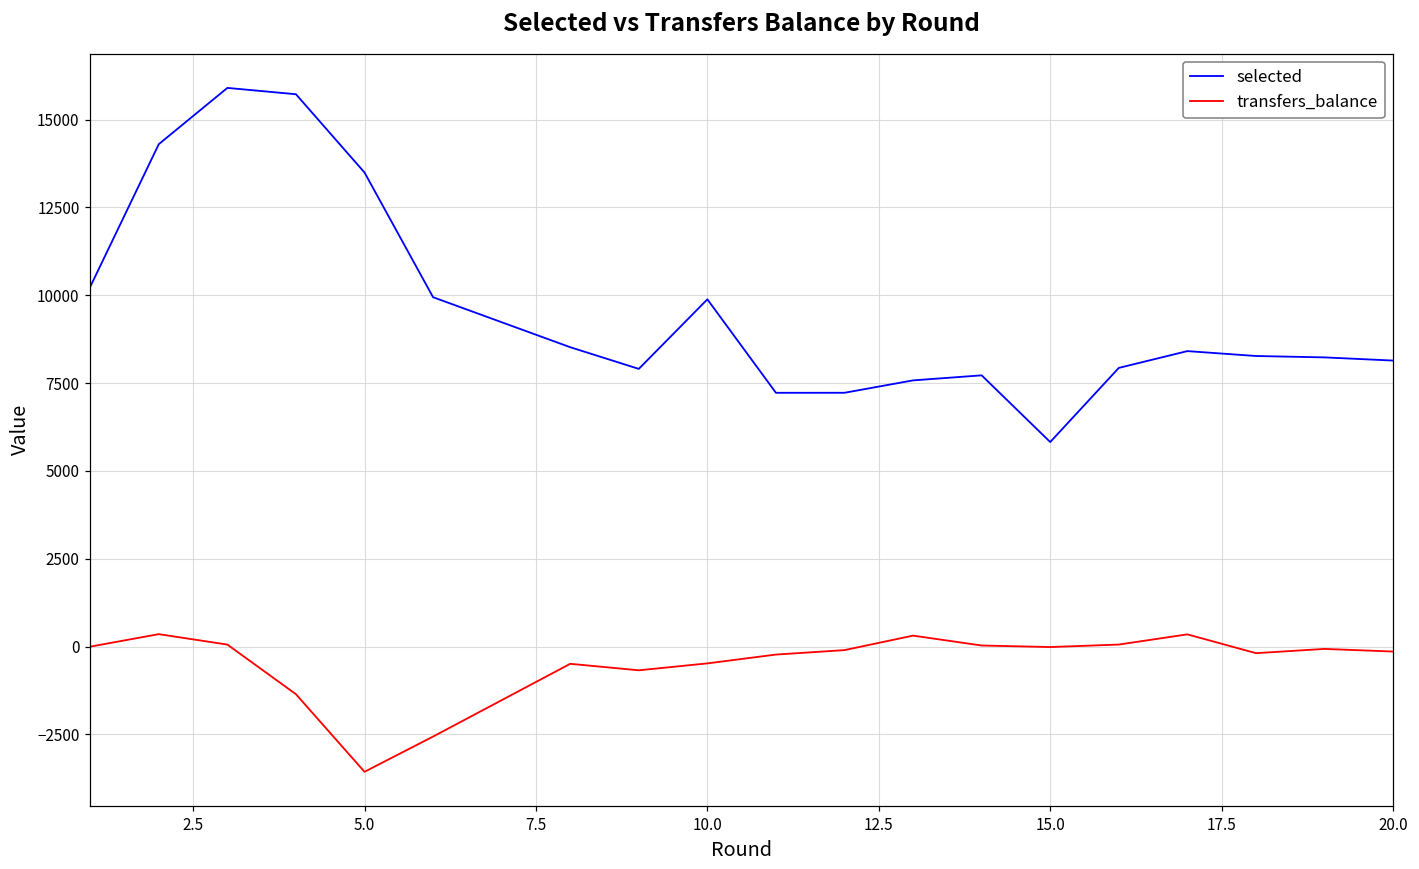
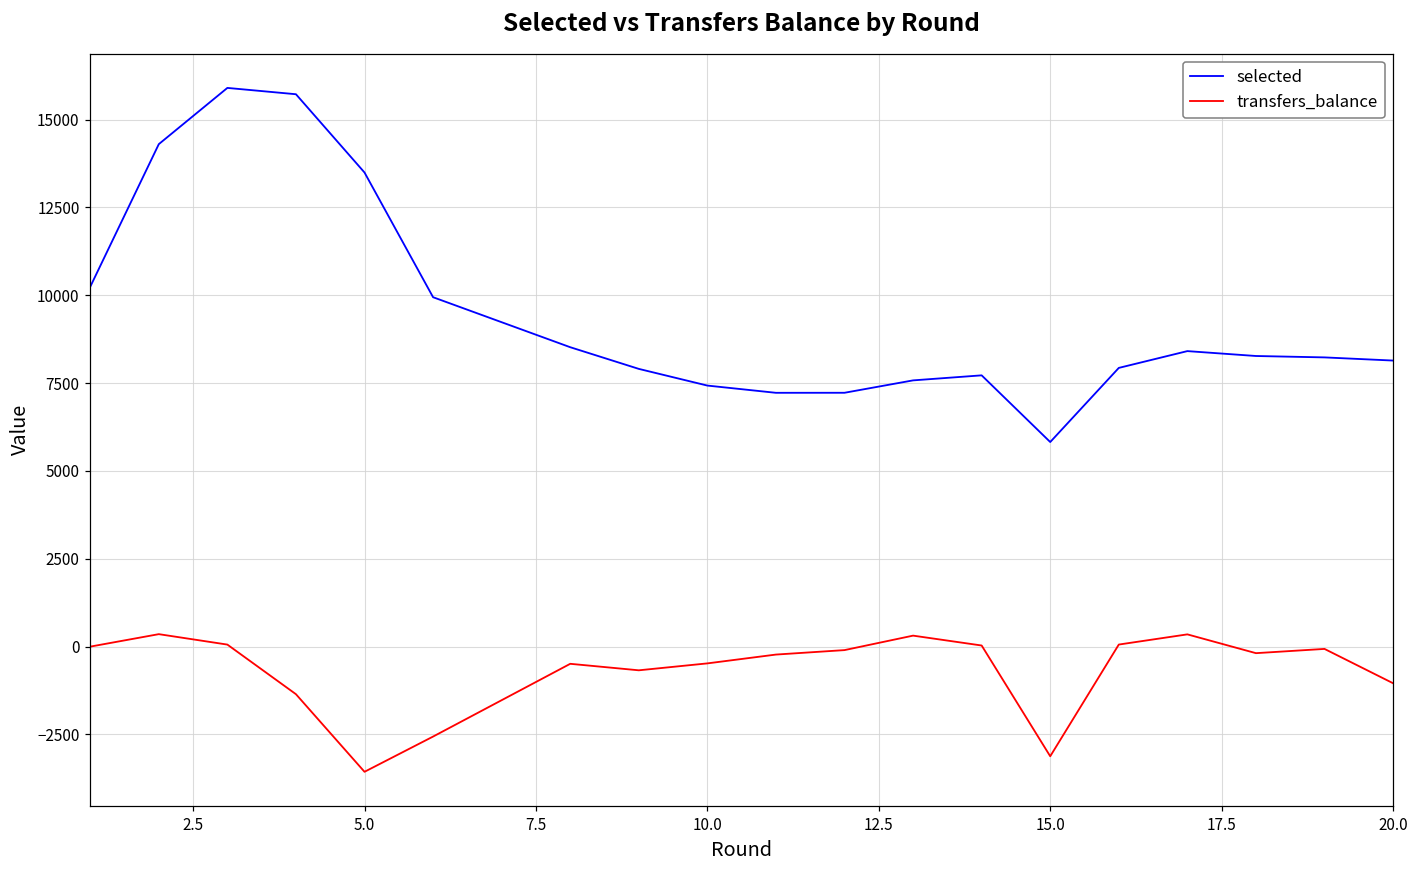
selected, 10.0: 9900 -> 7400
transfers_balance, 15.0: 0 -> -3100
transfers_balance, 20.0: -100 -> -1000
